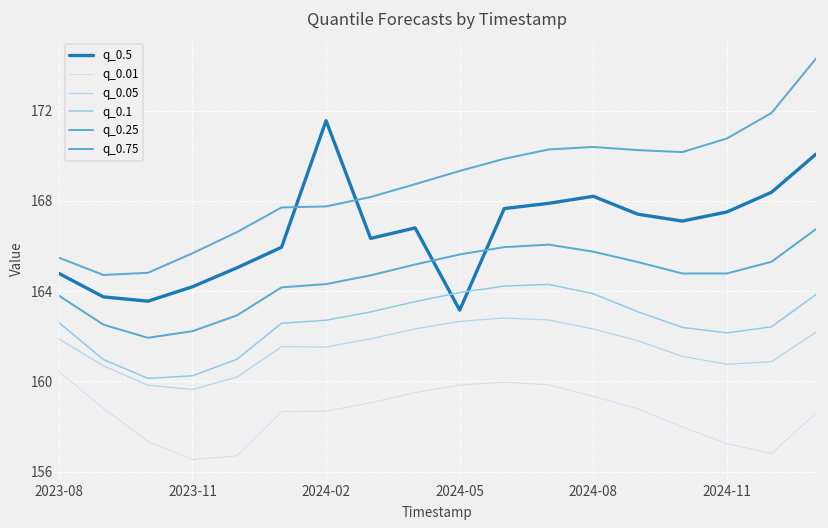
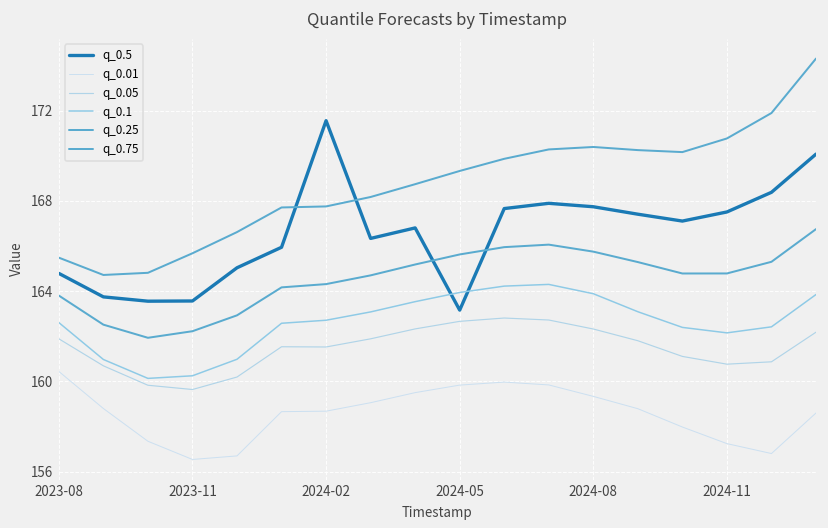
q_0.5, 2023-11: 164.2 -> 163.6
q_0.5, 2024-08: 168.2 -> 167.7
